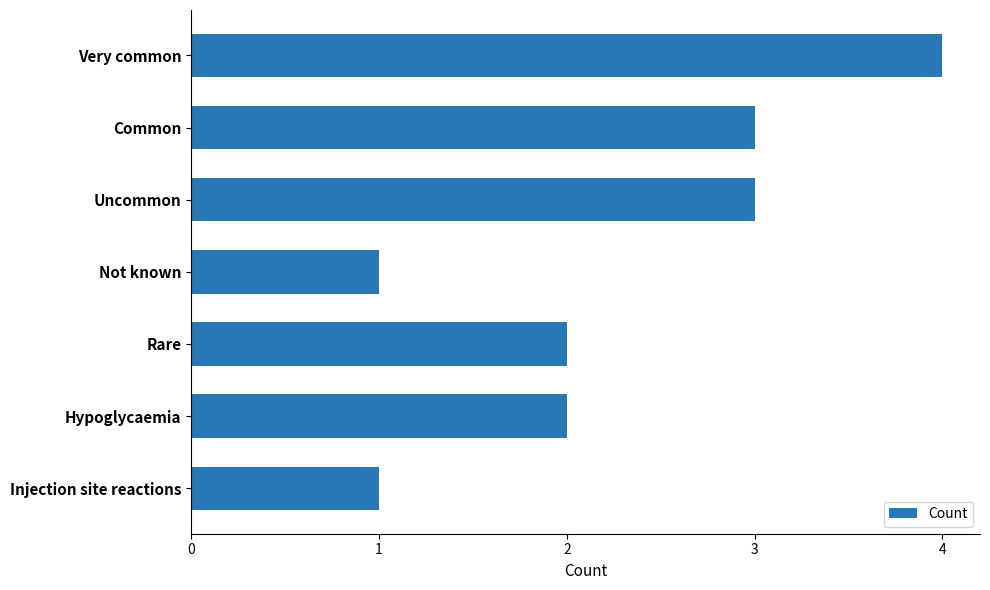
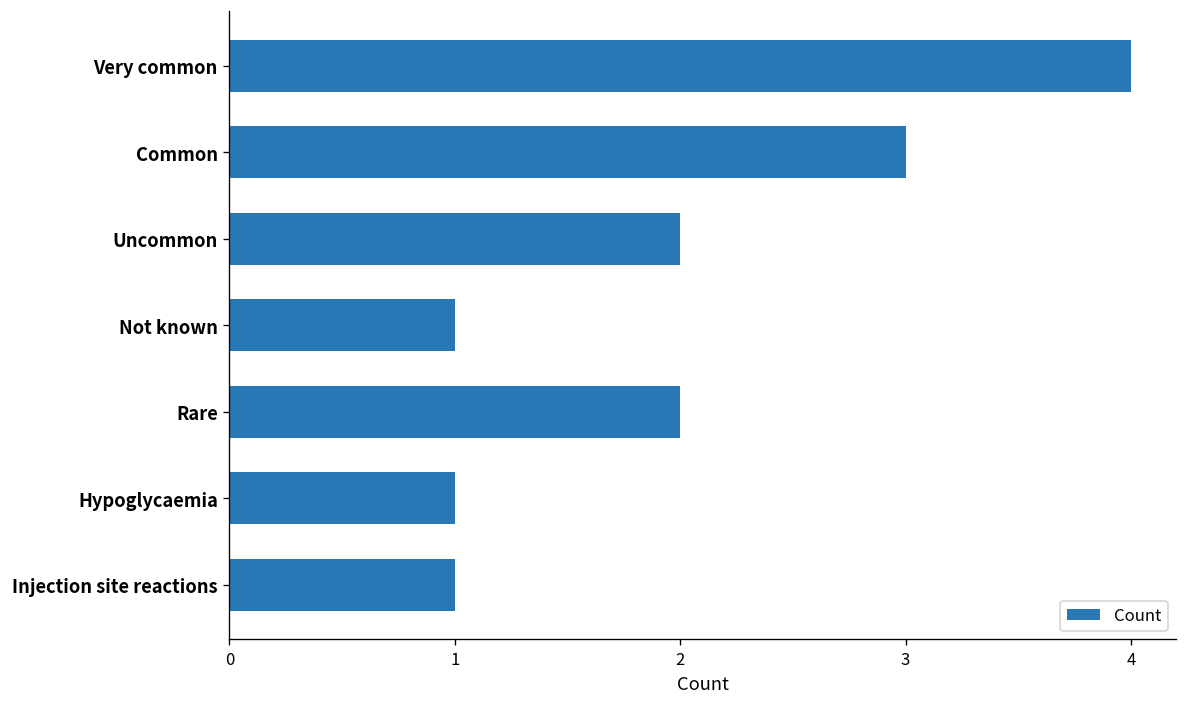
Uncommon: 3 -> 2
Hypoglycaemia: 2 -> 1
